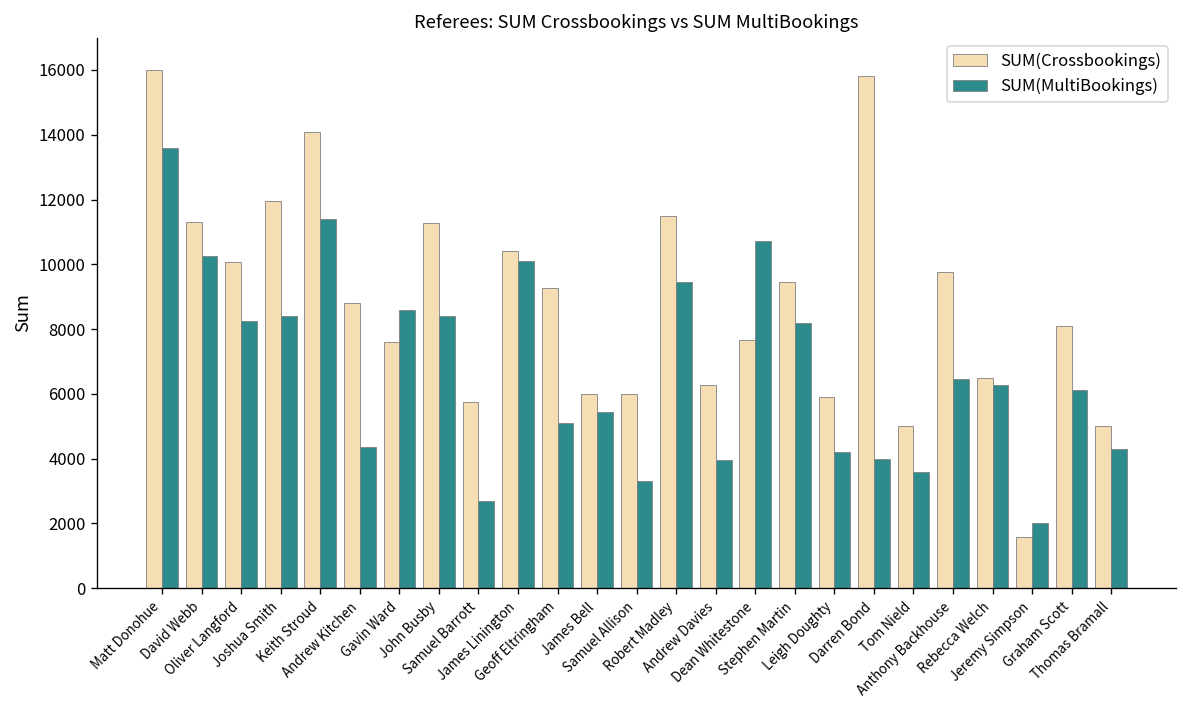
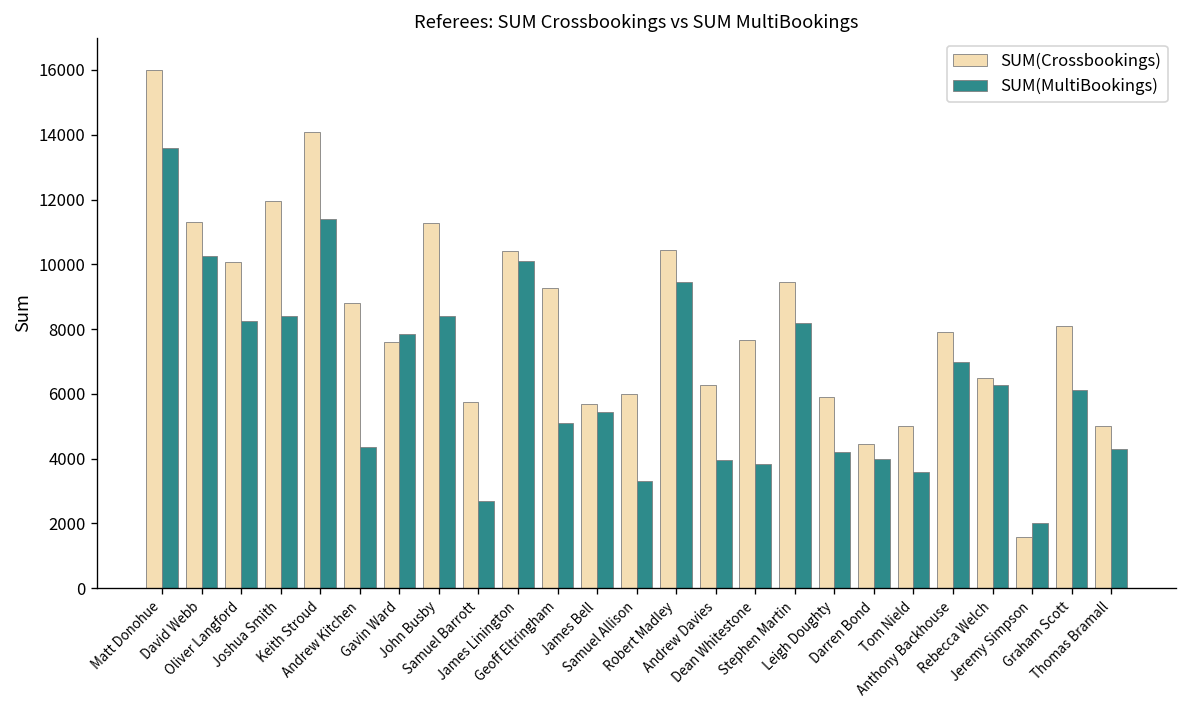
SUM(MultiBookings), Gavin Ward: 8600 -> 7900
SUM(Crossbookings), James Bell: 6000 -> 5700
SUM(Crossbookings), Robert Madley: 11500 -> 10400
SUM(MultiBookings), Dean Whitestone: 10700 -> 3900
SUM(Crossbookings), Darren Bond: 15800 -> 4500
SUM(Crossbookings), Anthony Backhouse: 9800 -> 7900
SUM(MultiBookings), Anthony Backhouse: 6500 -> 7000
